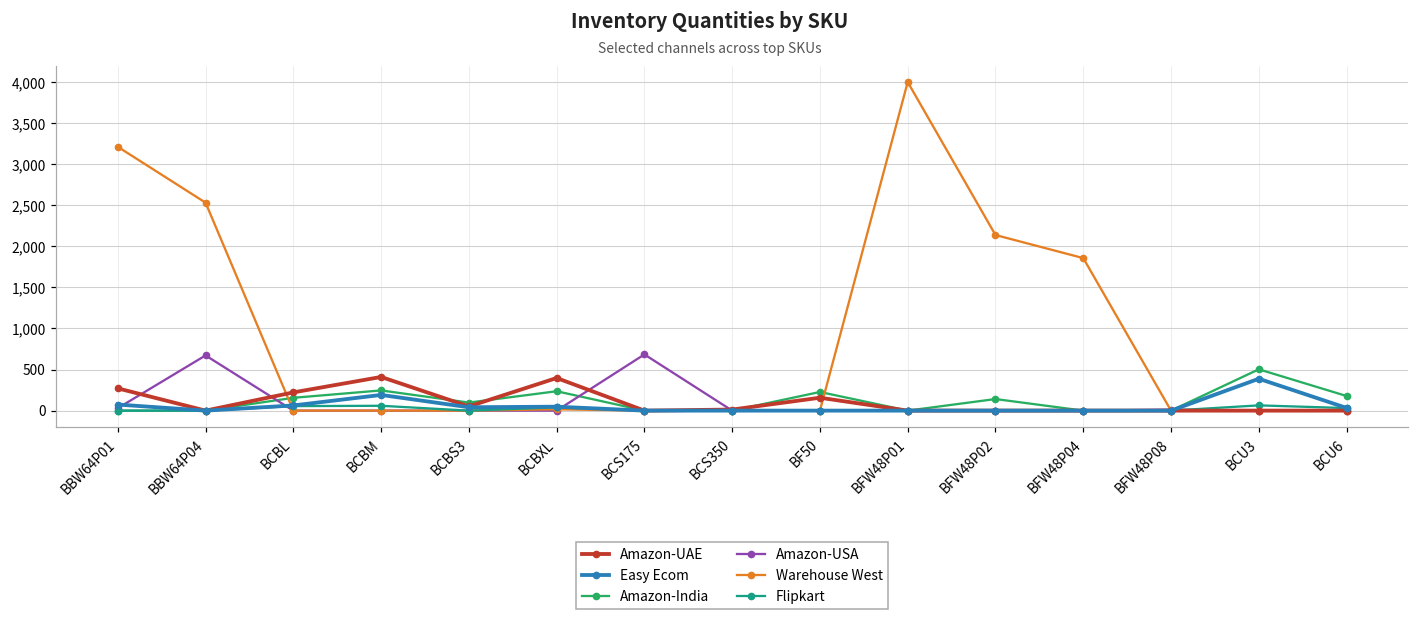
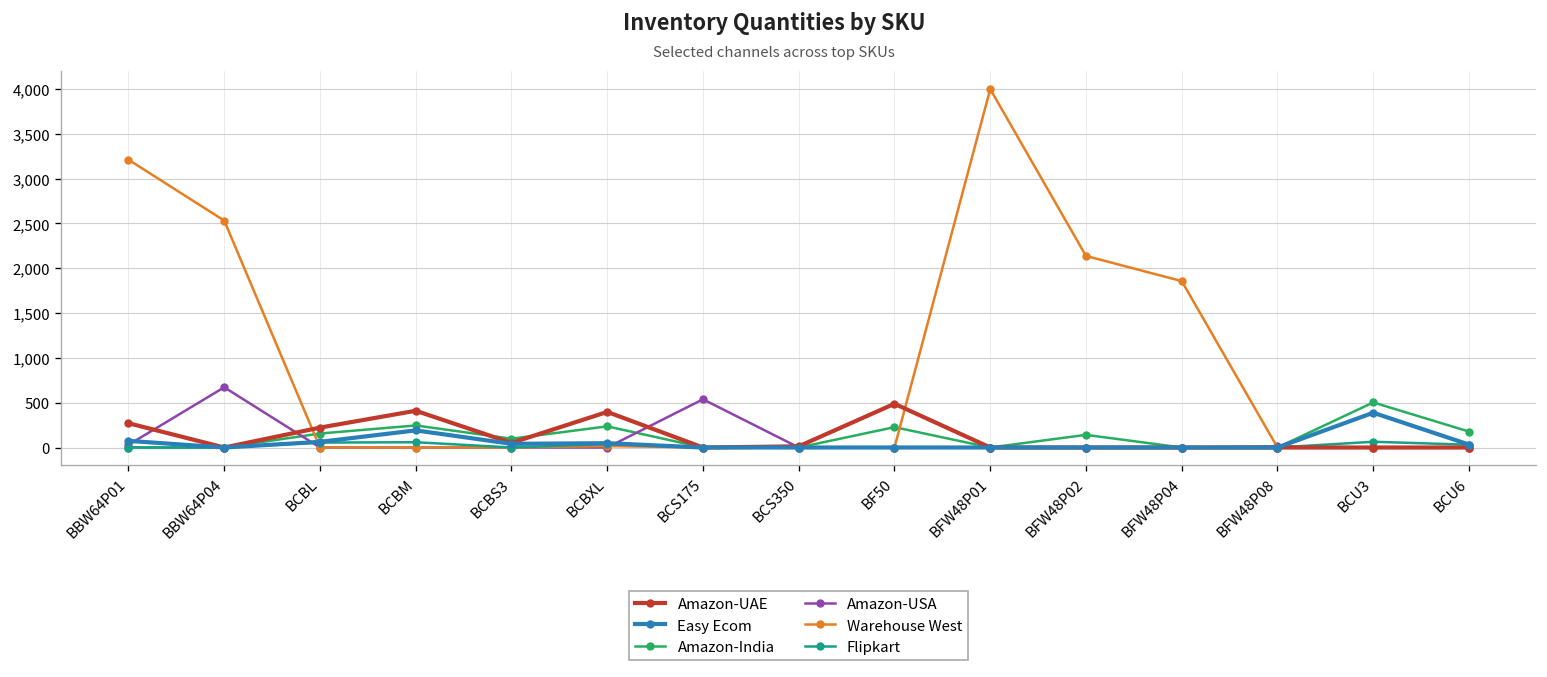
Amazon-USA, BCS175: 700 -> 500
Amazon-UAE, BF50: 200 -> 500
